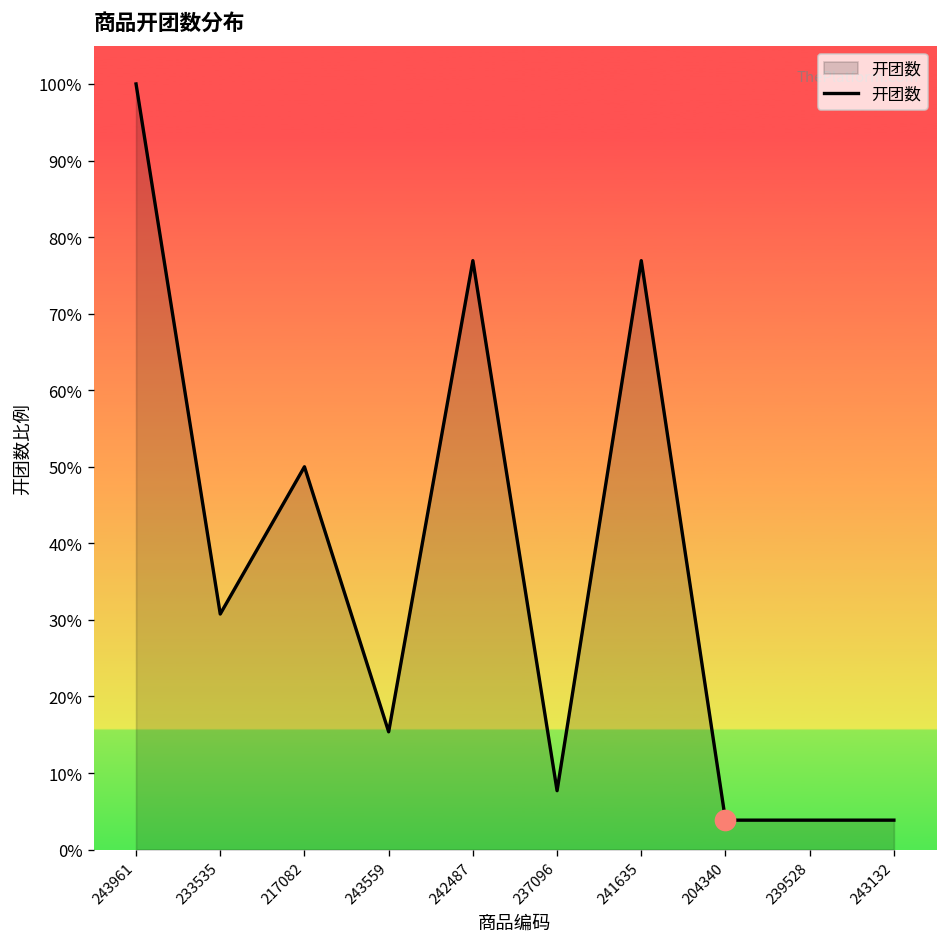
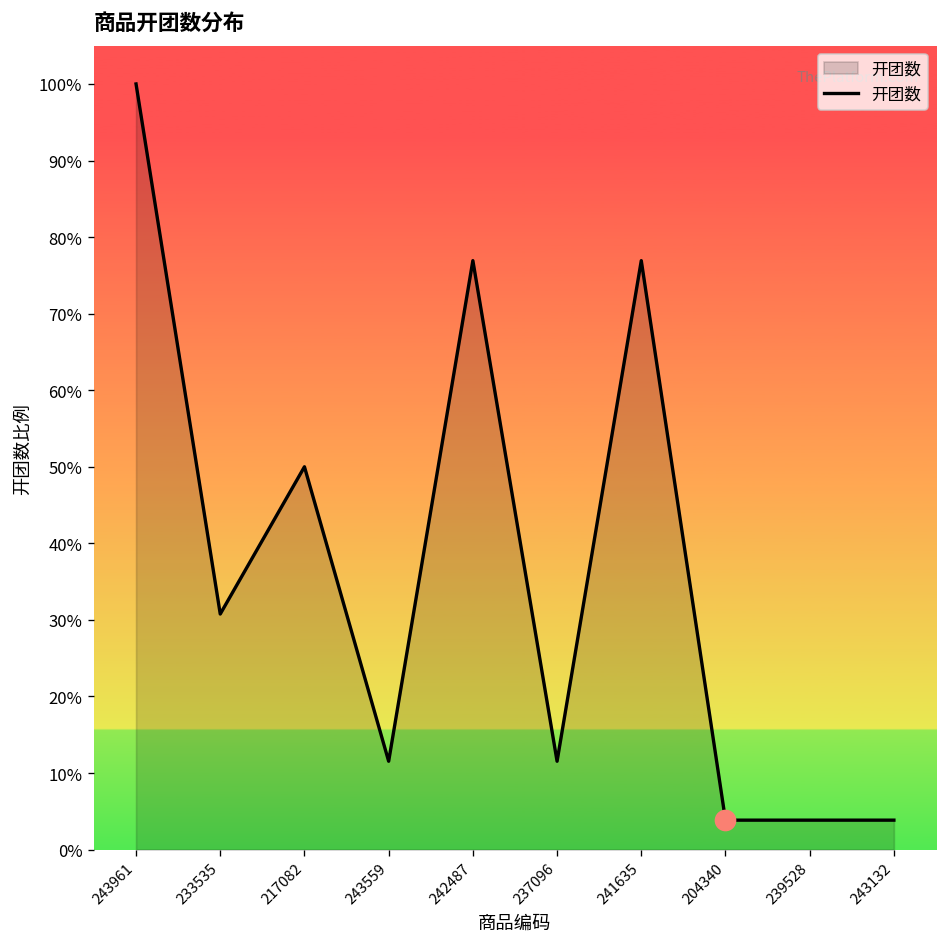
开团数, 243559: 15% -> 12%
开团数, 237096: 8% -> 12%
